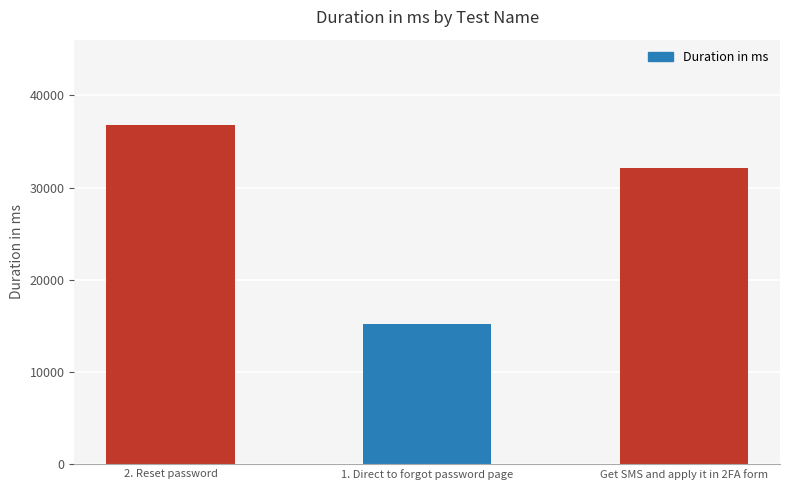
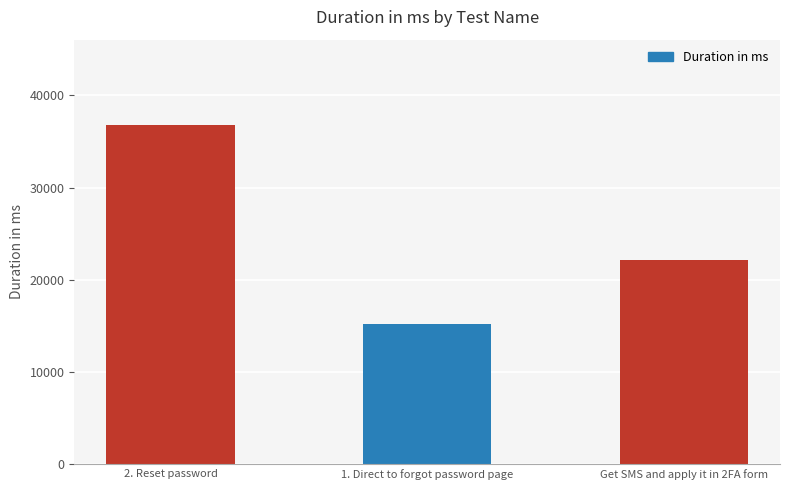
Get SMS and apply it in 2FA form: 32000 -> 22000
